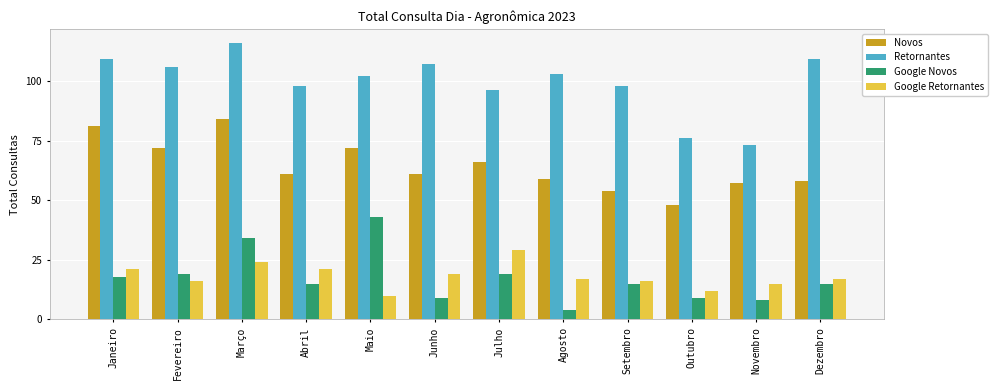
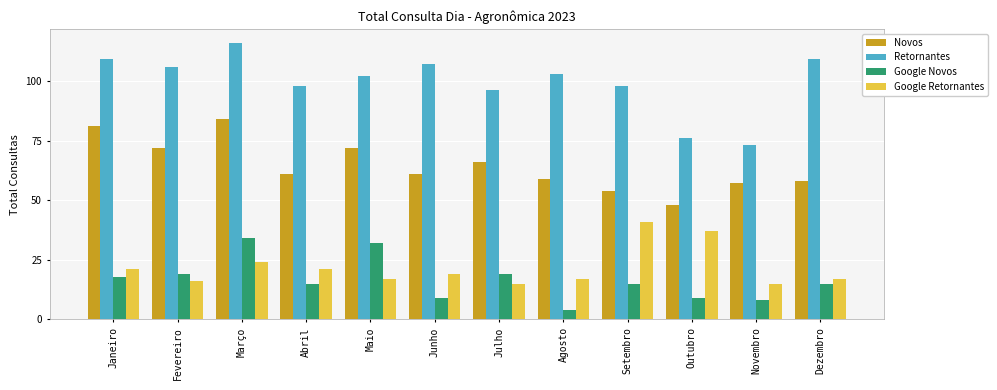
Google Novos, Maio: 43 -> 32
Google Retornantes, Maio: 10 -> 17
Google Retornantes, Julho: 29 -> 15
Google Retornantes, Setembro: 16 -> 41
Google Retornantes, Outubro: 12 -> 37
